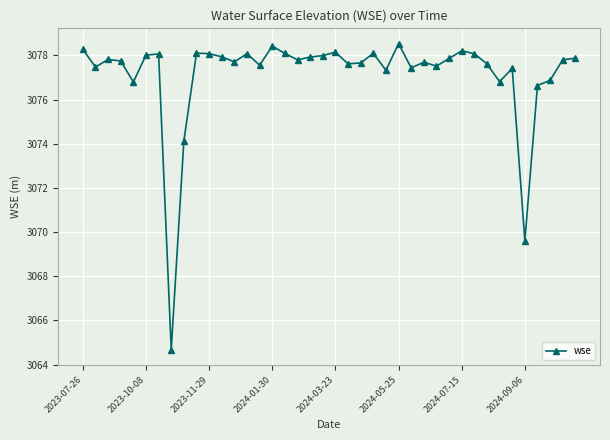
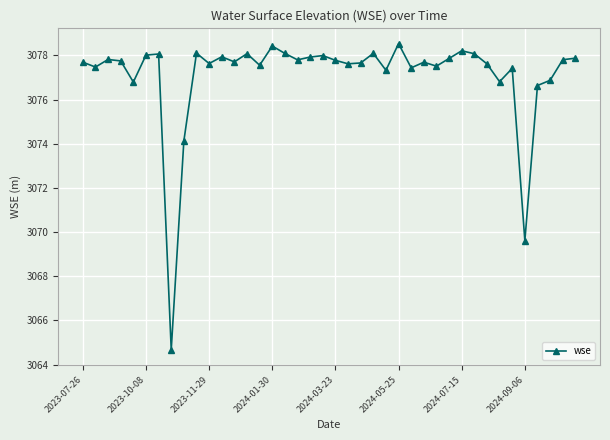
2023-07-26: 3078.3 -> 3077.7
2023-11-29: 3078.1 -> 3077.6
2024-03-23: 3078.1 -> 3077.8
